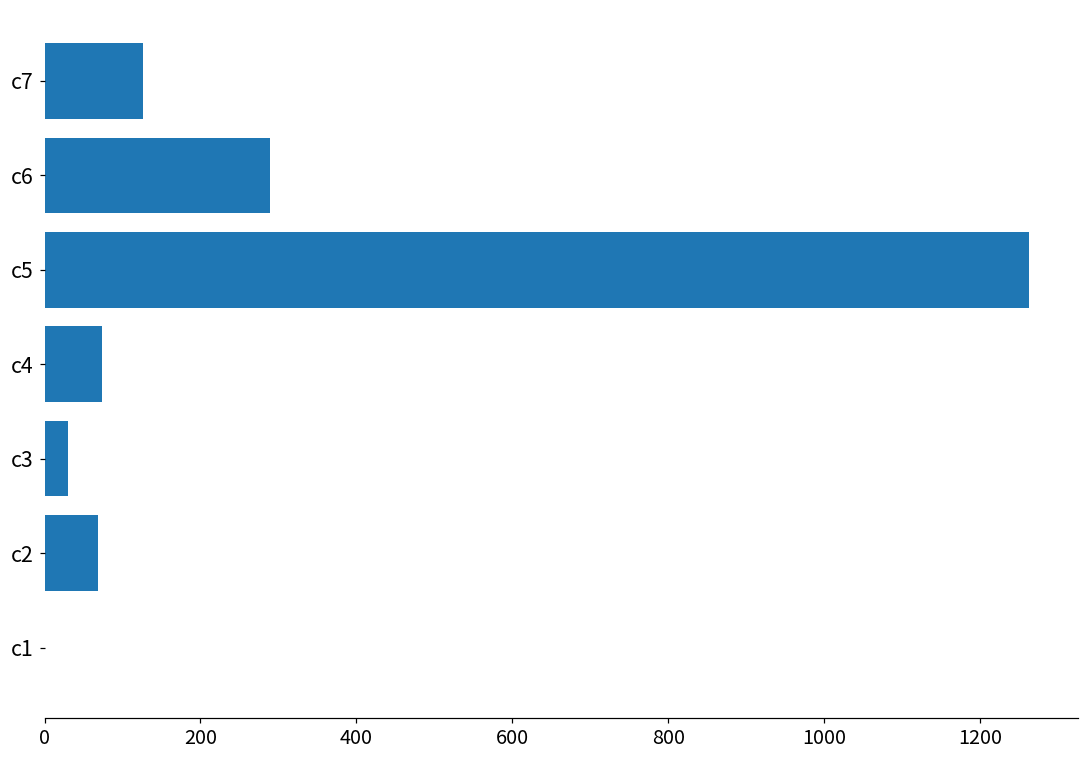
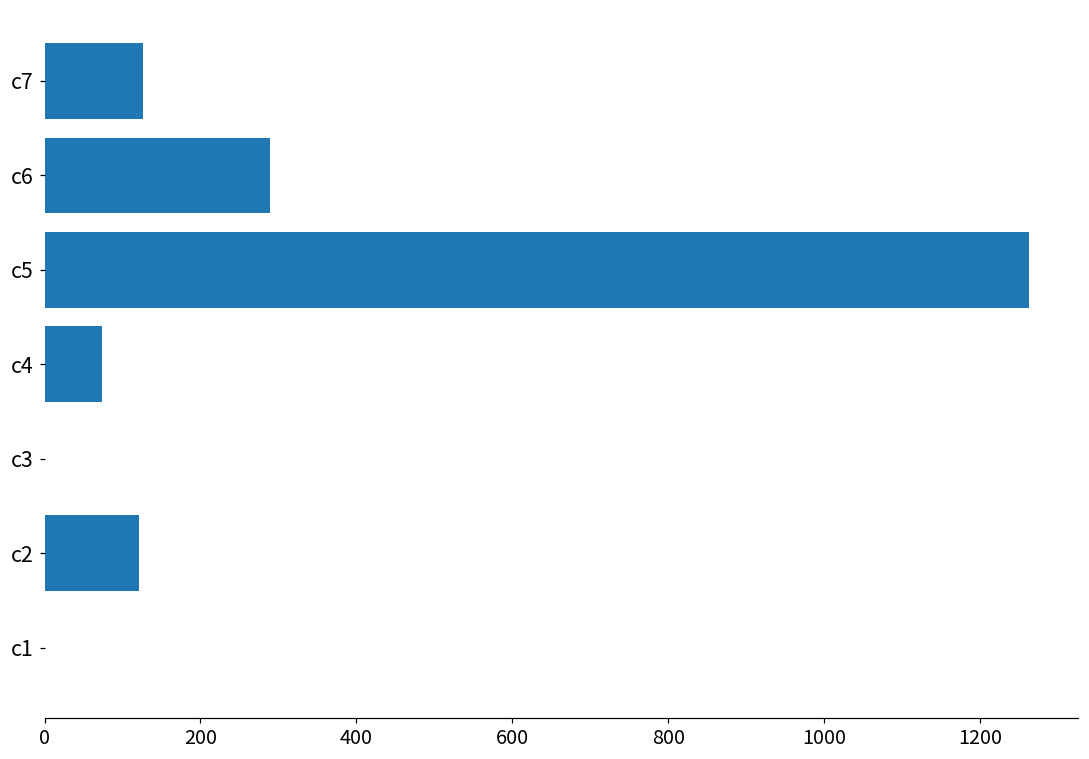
c3: 30 -> 0
c2: 70 -> 120
